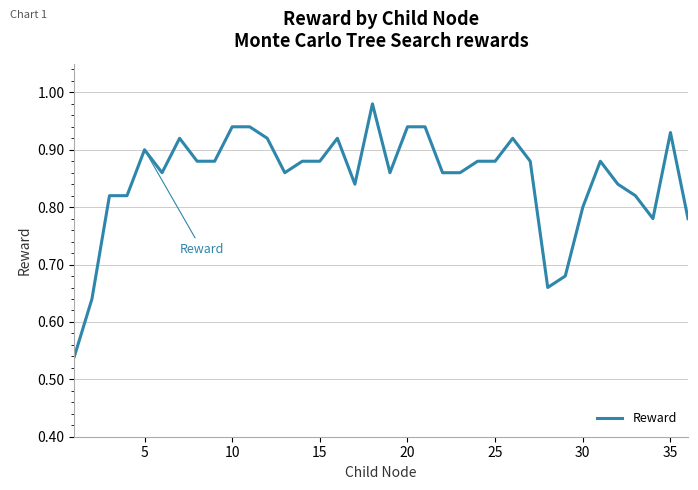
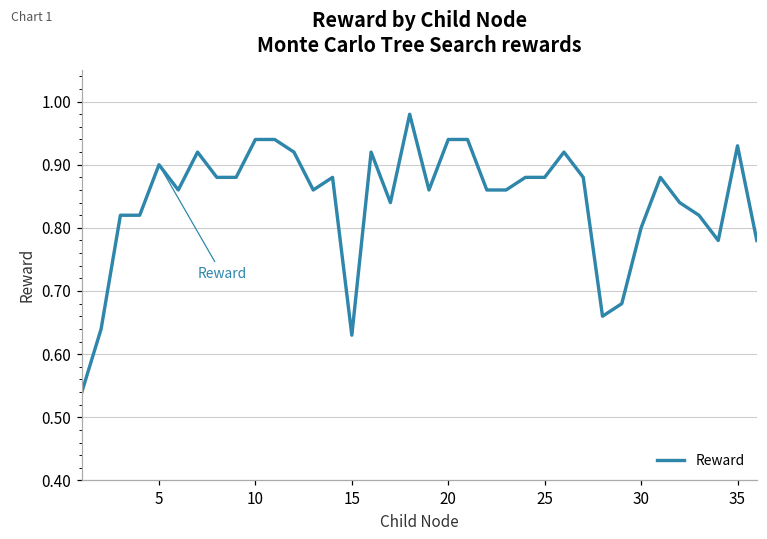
15: 0.88 -> 0.63
